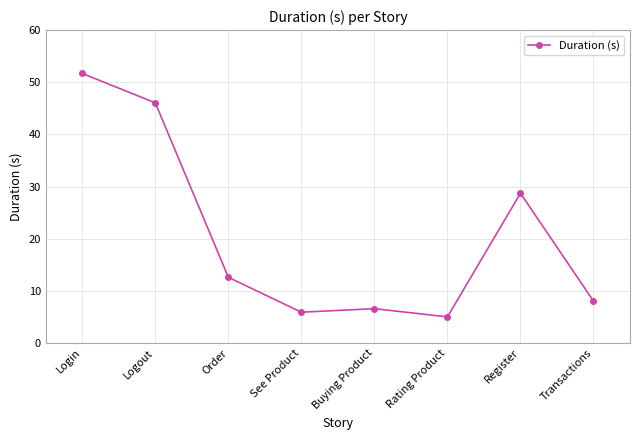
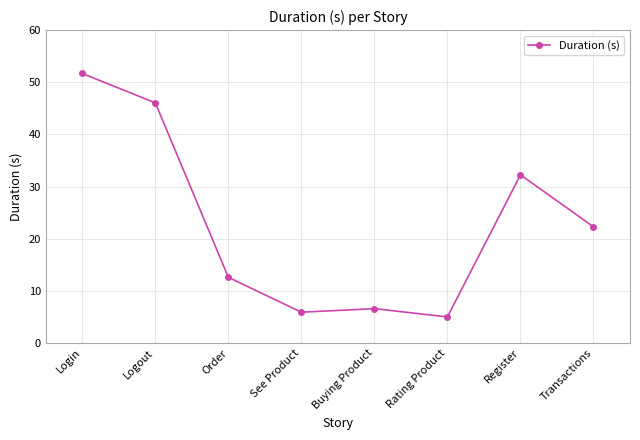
Register: 29 -> 32
Transactions: 8 -> 22
